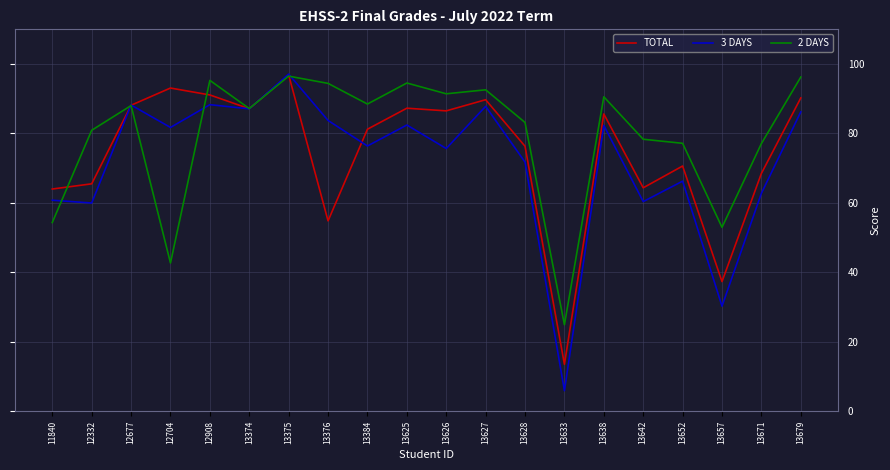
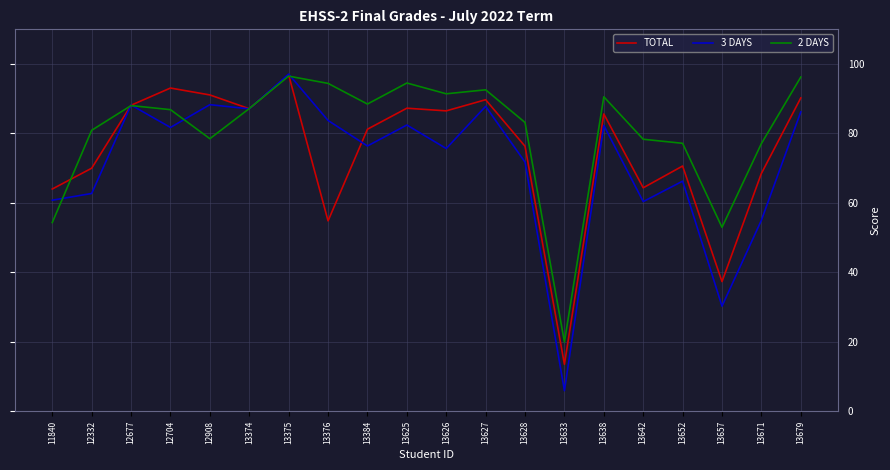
TOTAL, 12332: 66 -> 70
3 DAYS, 12332: 60 -> 63
2 DAYS, 12704: 43 -> 87
2 DAYS, 12908: 95 -> 79
2 DAYS, 13633: 25 -> 20
3 DAYS, 13671: 63 -> 55
